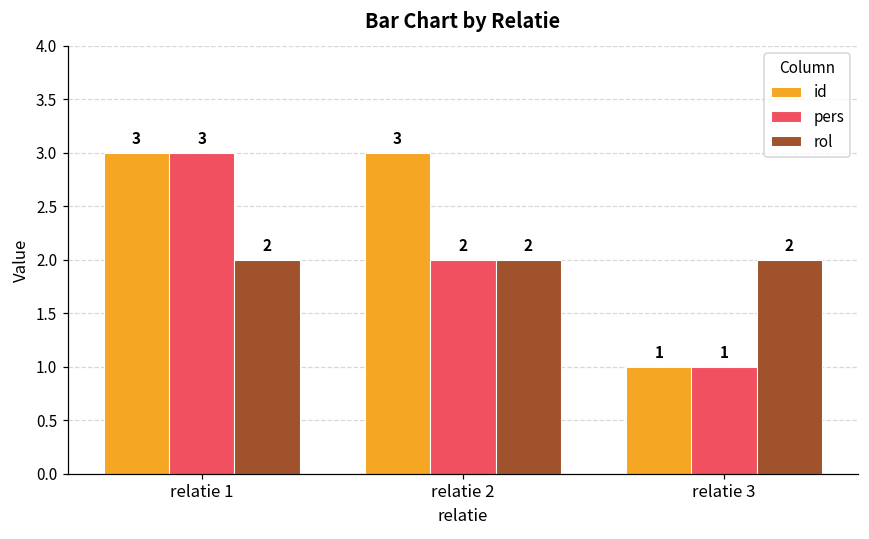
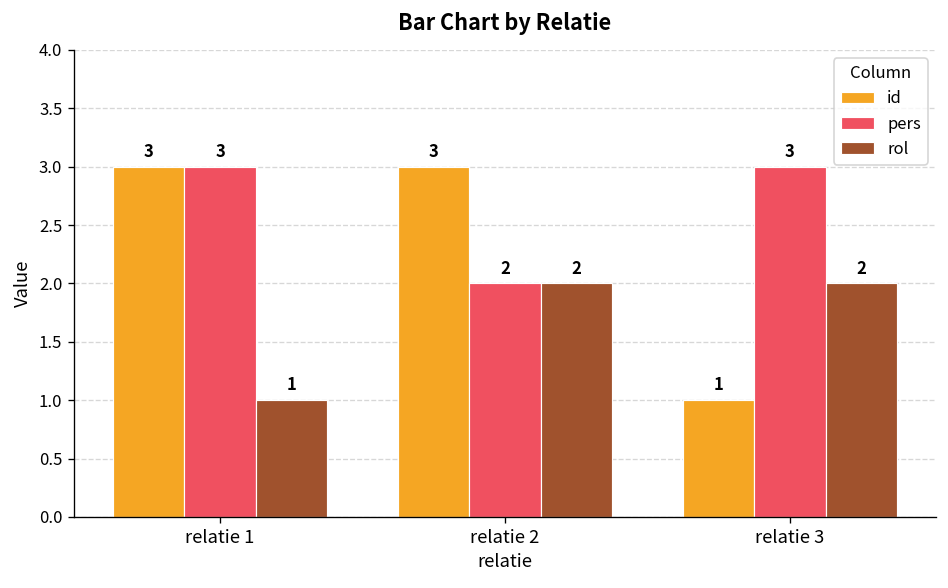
rol, relatie 1: 2 -> 1
pers, relatie 3: 1 -> 3
